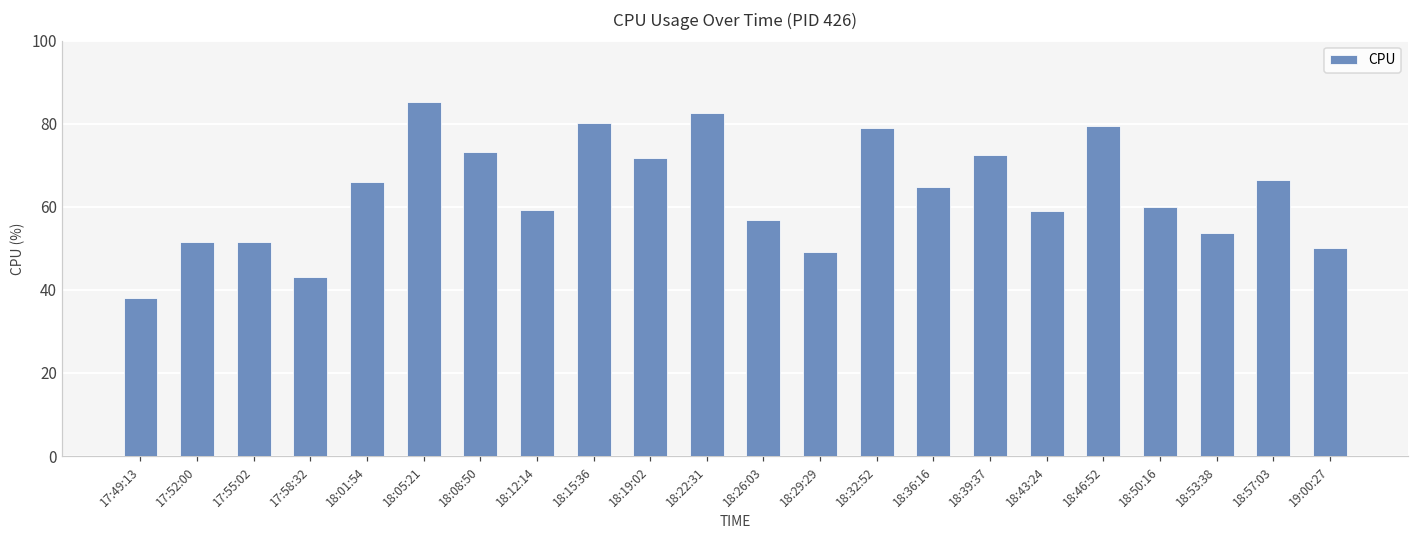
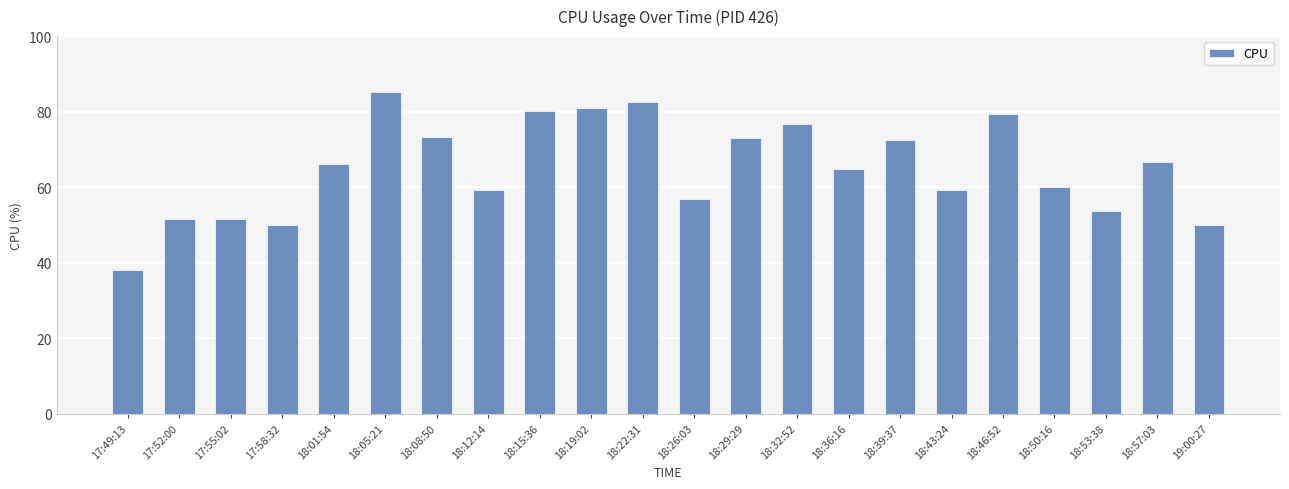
17:58:32: 43 -> 50
18:19:02: 72 -> 81
18:29:29: 49 -> 73
18:32:52: 79 -> 77
